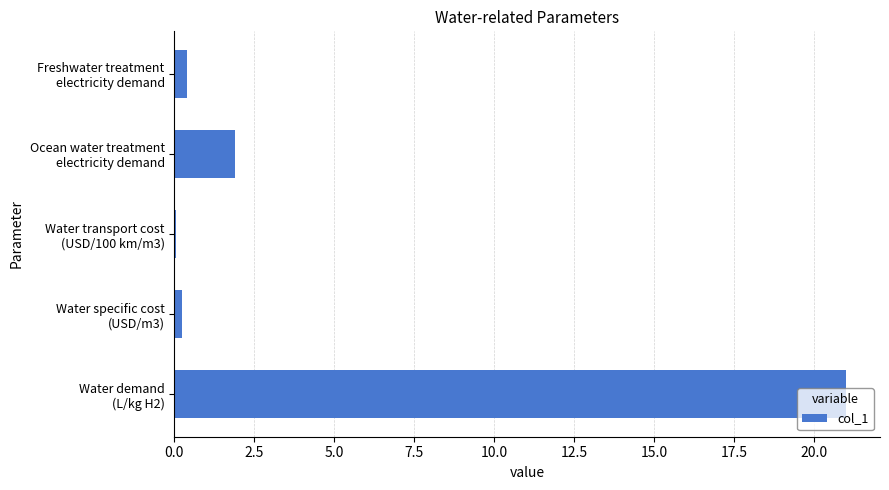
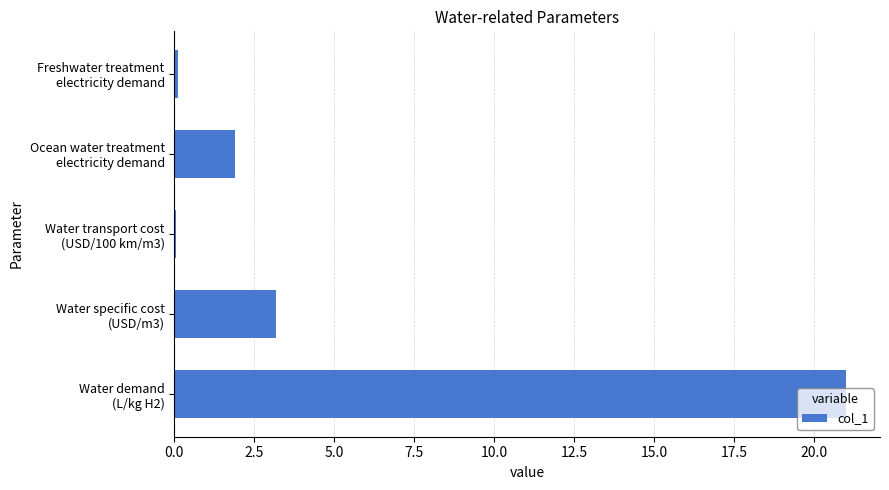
Freshwater treatment electricity demand: 0.4 -> 0.1
Water specific cost (USD/m3): 0.2 -> 3.2
